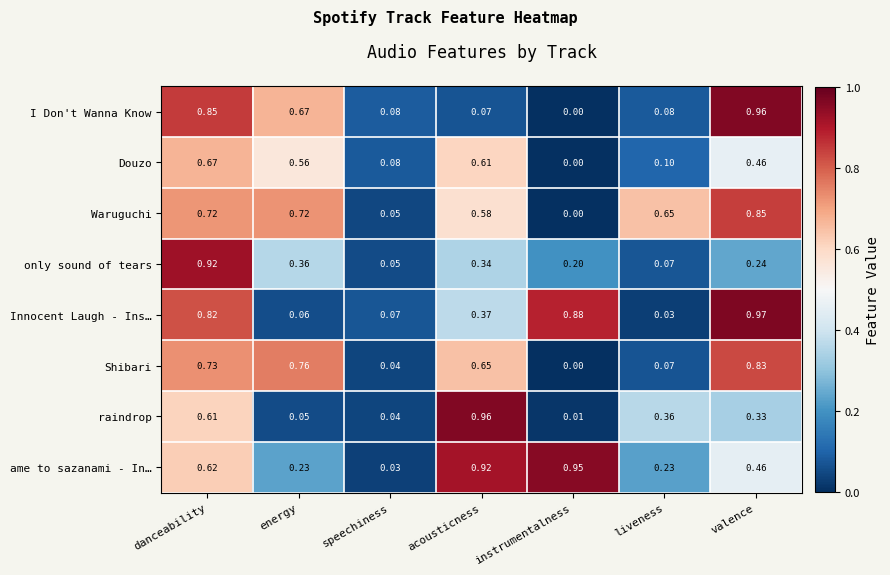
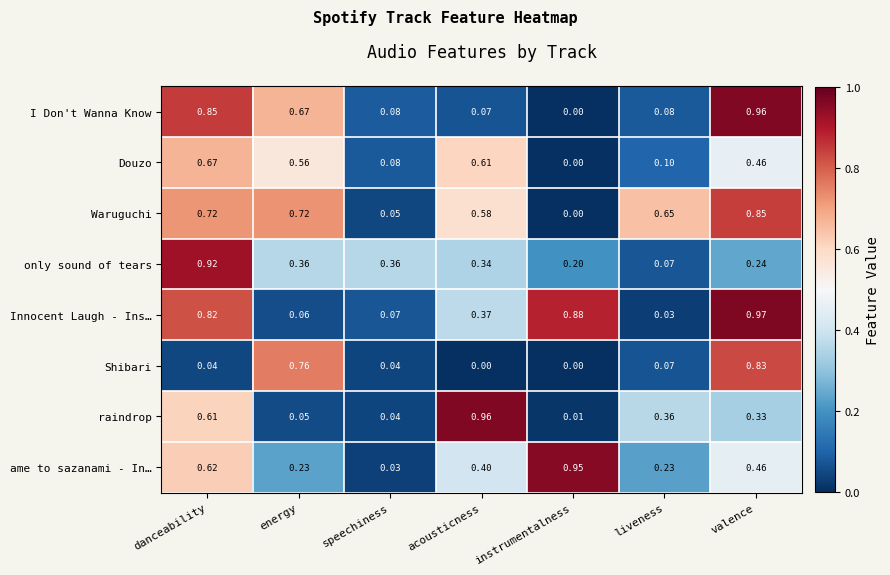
only sound of tears, speechiness: 0.05 -> 0.36
Shibari, danceability: 0.73 -> 0.04
Shibari, acousticness: 0.65 -> 0.00
ame to sazanami - In…, acousticness: 0.92 -> 0.40
